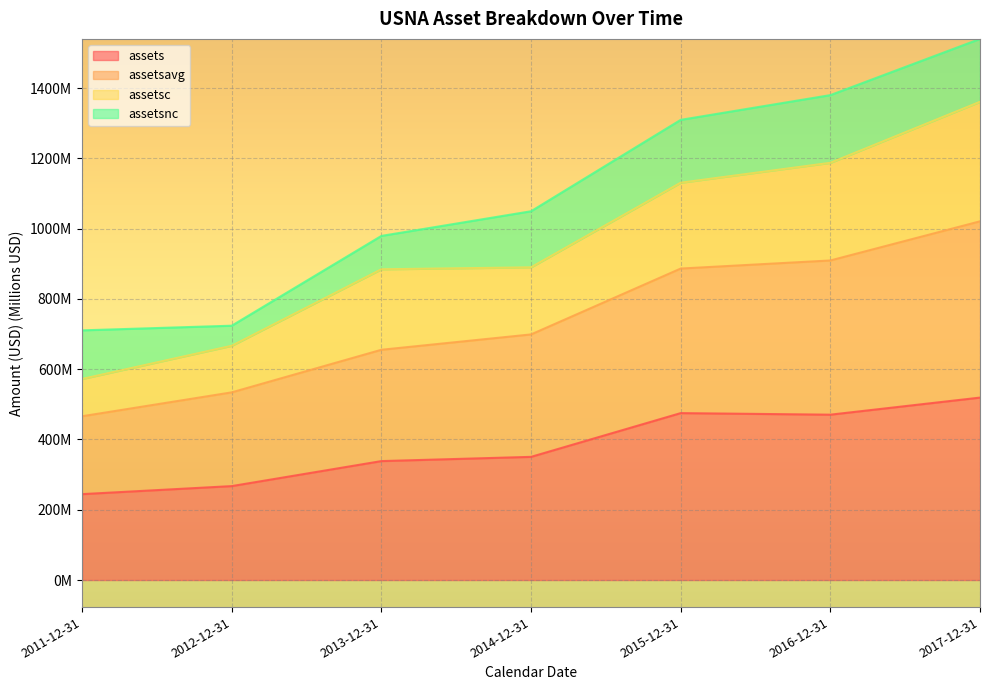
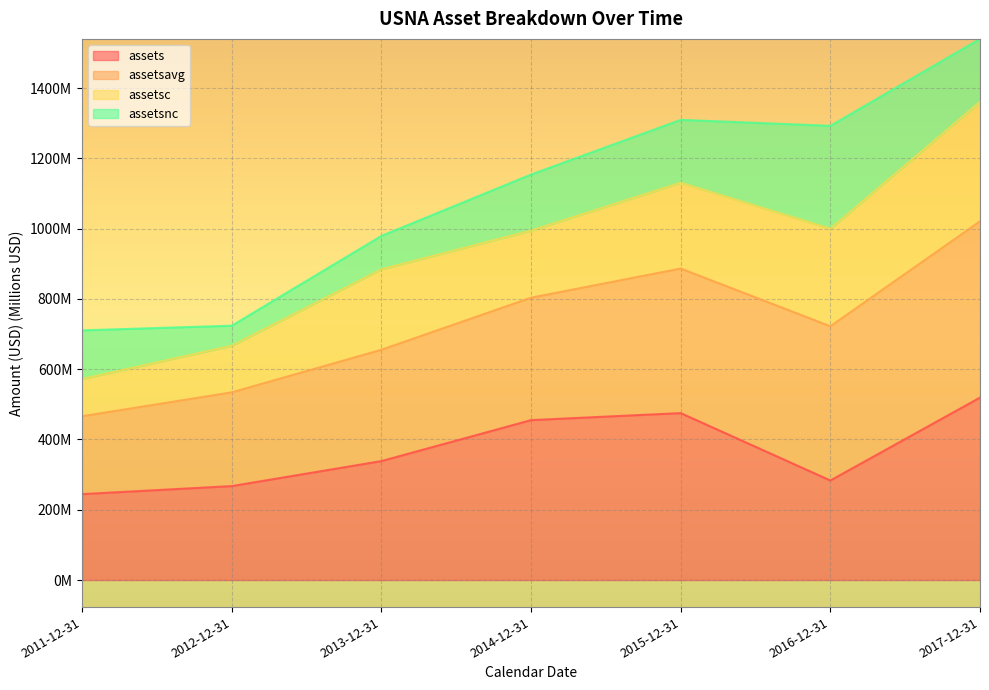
assets, 2014-12-31: 350000000 -> 460000000
assets, 2016-12-31: 470000000 -> 280000000
assetsnc, 2016-12-31: 190000000 -> 290000000
